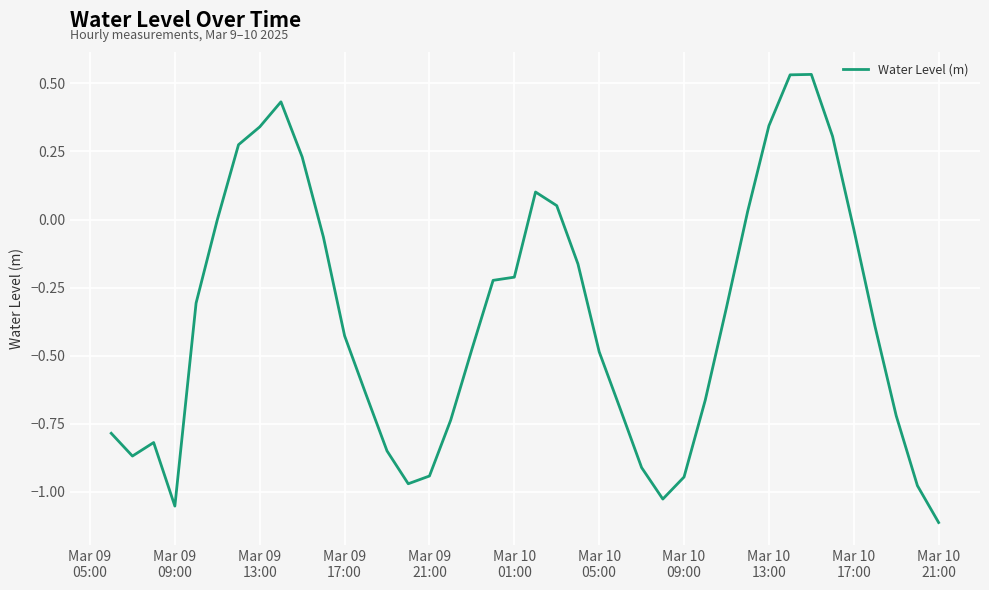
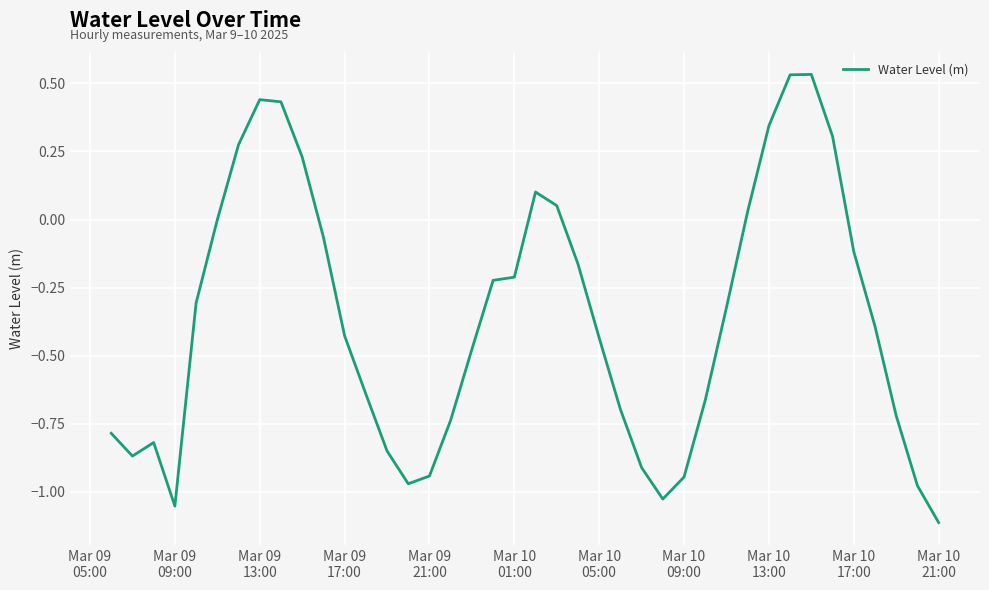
Mar 09 13:00: 0.34 -> 0.44
Mar 10 05:00: -0.49 -> -0.43
Mar 10 17:00: -0.04 -> -0.12
